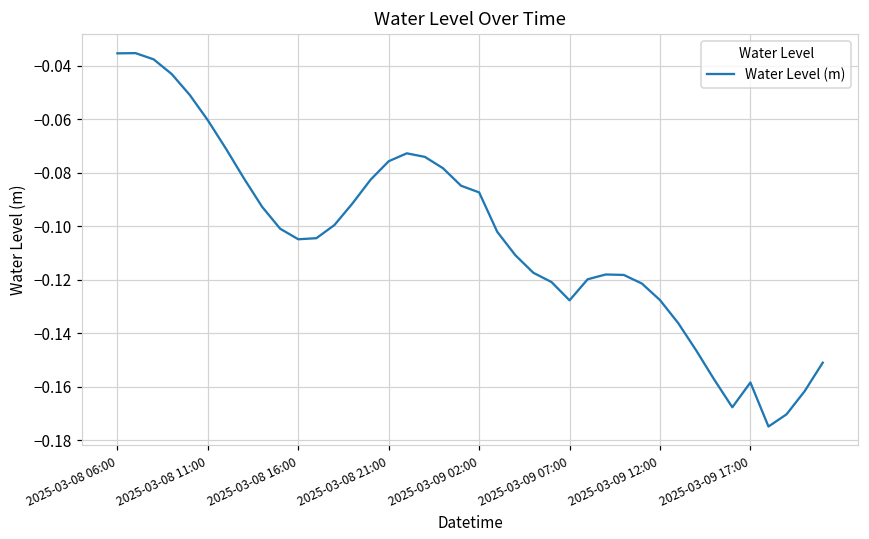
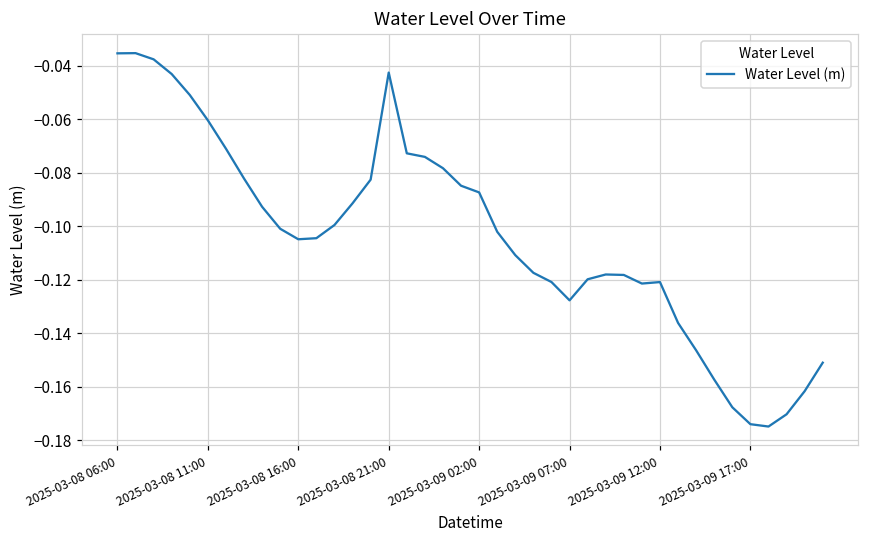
2025-03-08 21:00: -0.076 -> -0.042
2025-03-09 12:00: -0.128 -> -0.121
2025-03-09 17:00: -0.158 -> -0.174
